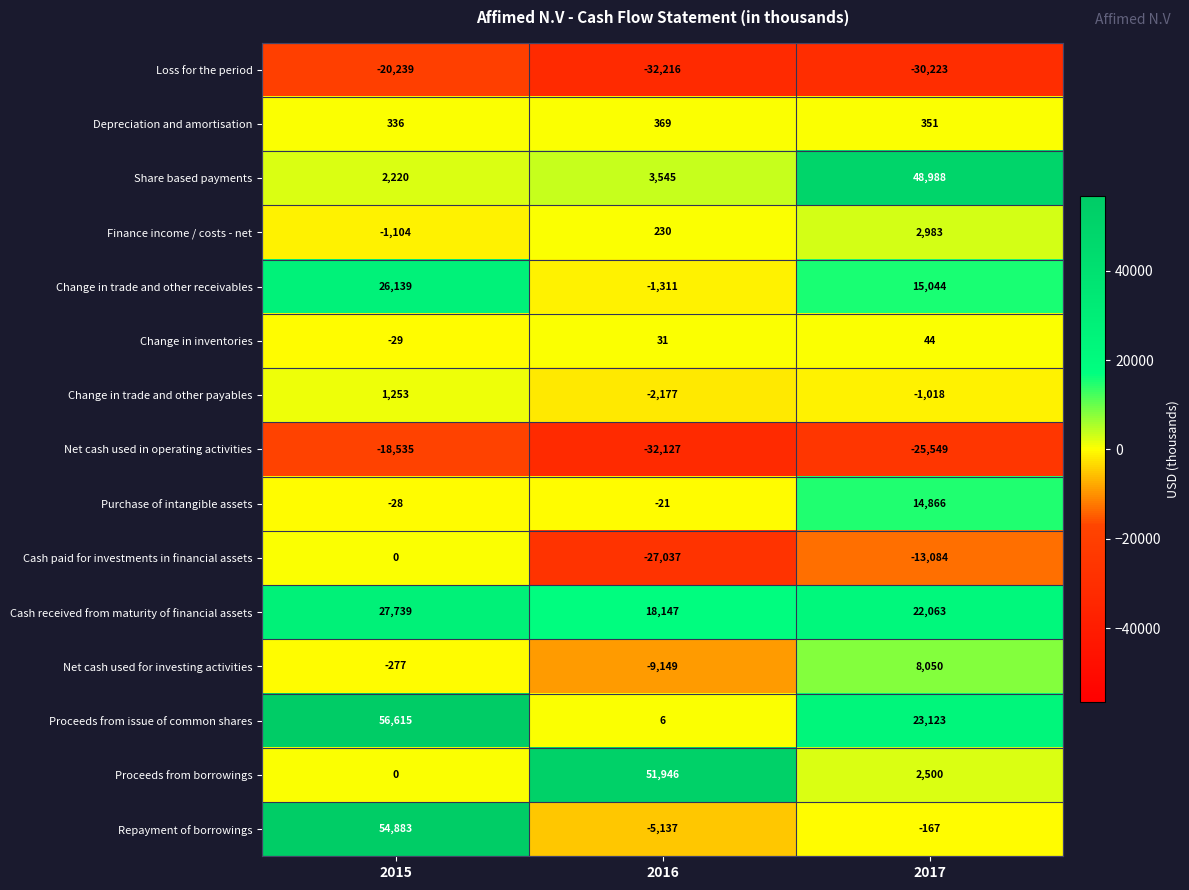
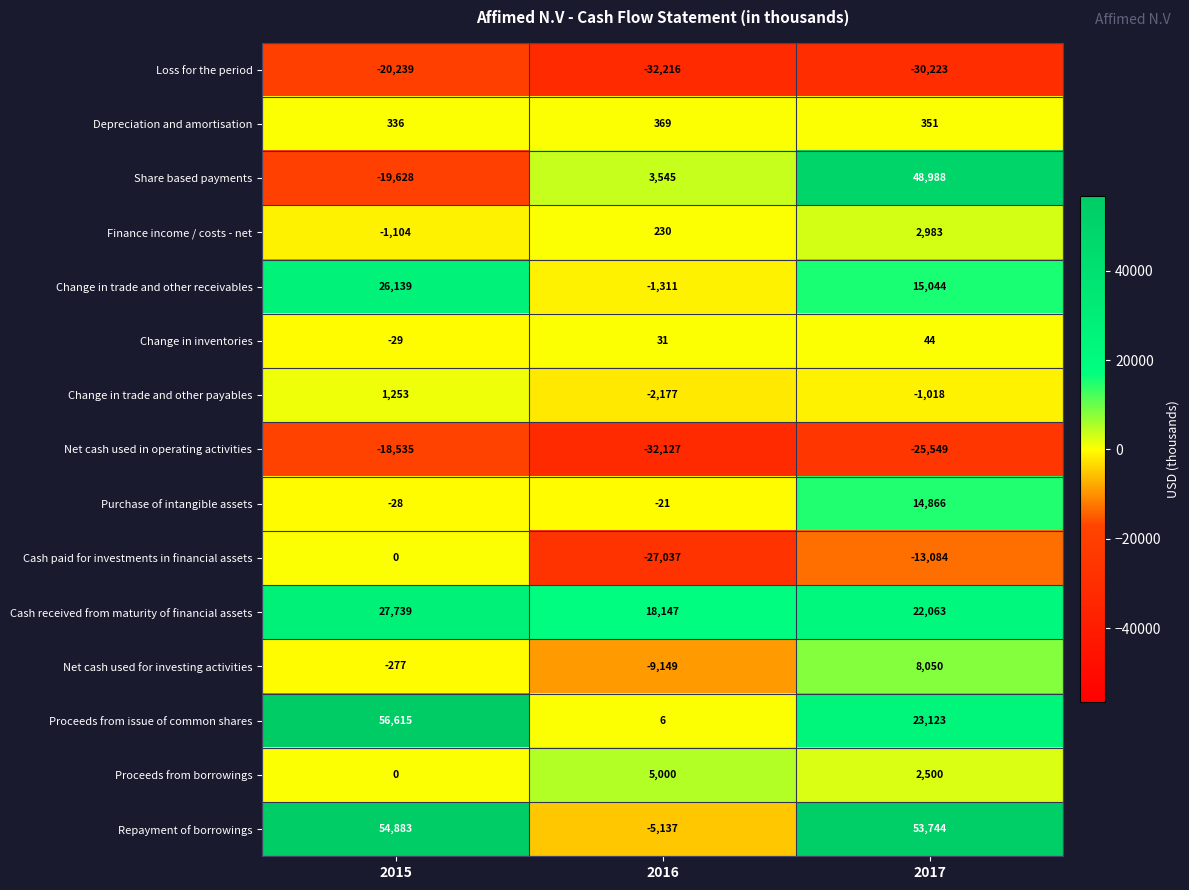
Share based payments, 2015: 2,220 -> -19,628
Proceeds from borrowings, 2016: 51,946 -> 5,000
Repayment of borrowings, 2017: -167 -> 53,744
